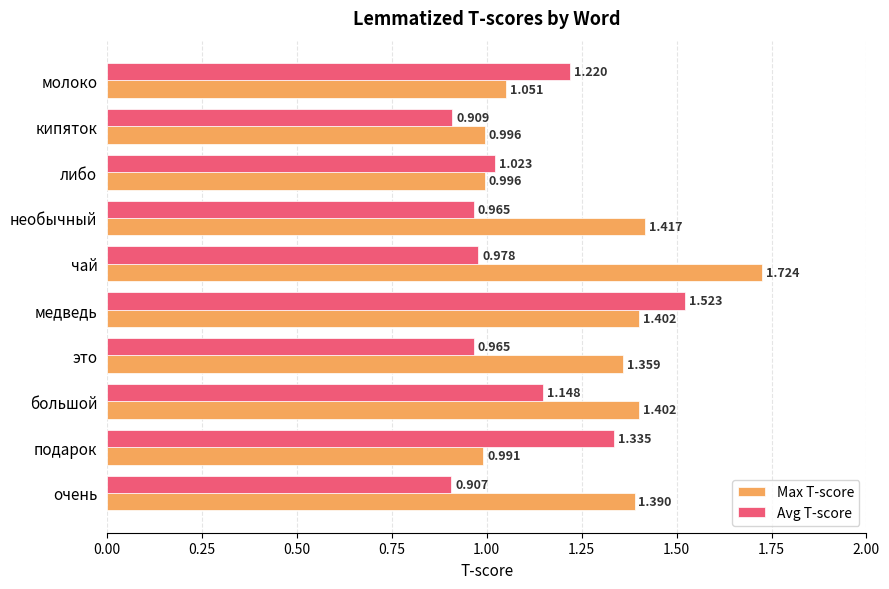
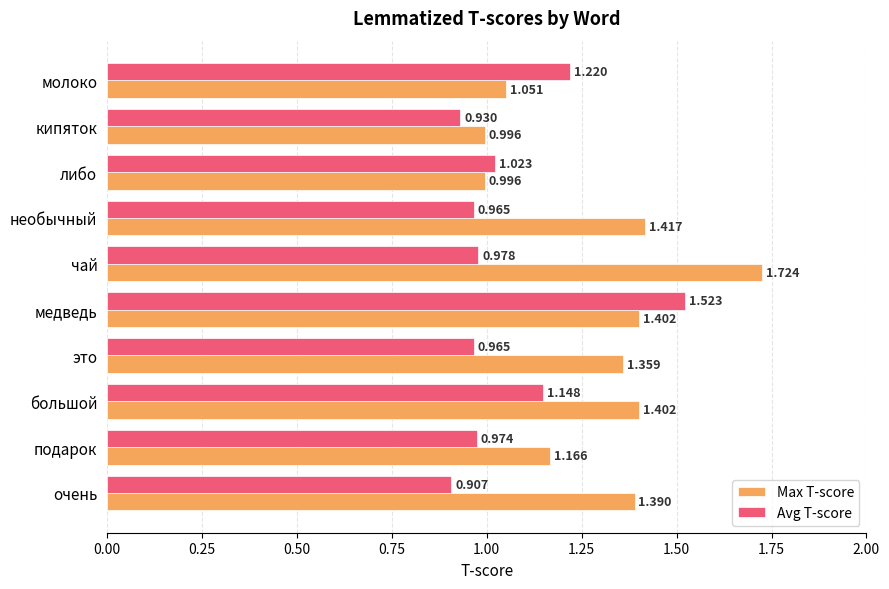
Avg T-score, кипяток: 0.909 -> 0.930
Avg T-score, подарок: 1.335 -> 0.974
Max T-score, подарок: 0.991 -> 1.166
